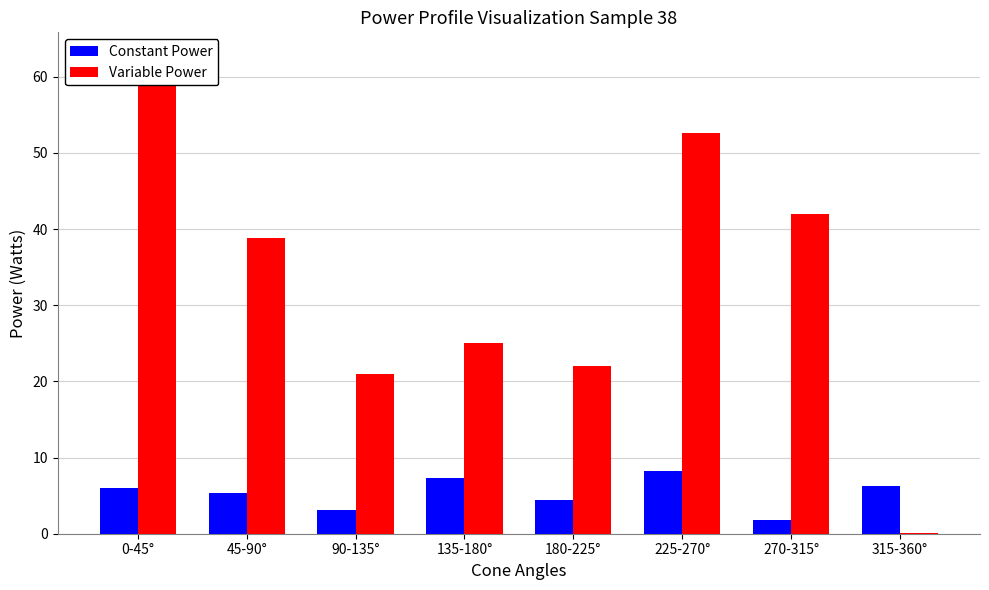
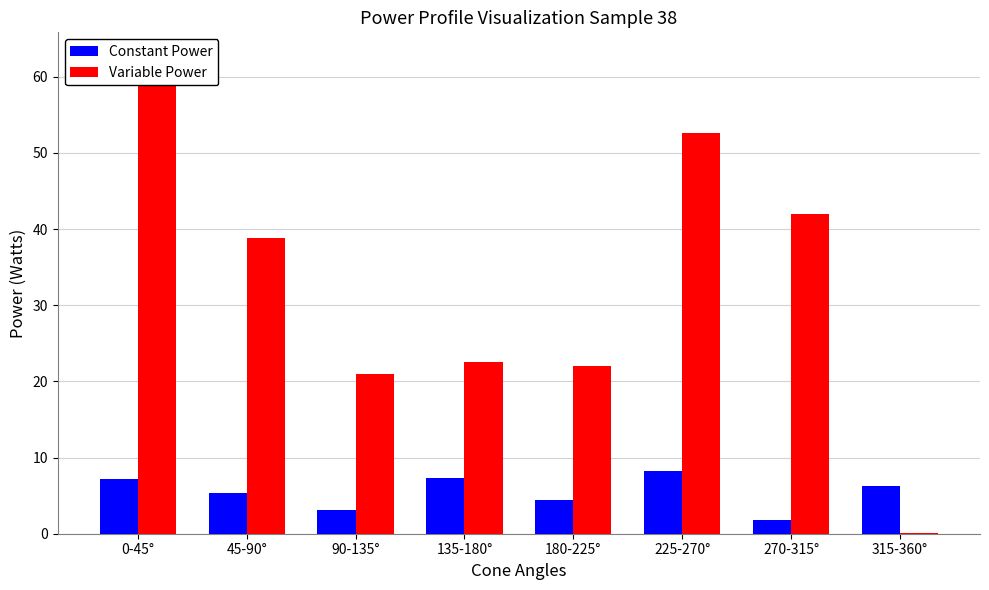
Constant Power, 0-45°: 6 -> 7
Variable Power, 135-180°: 25 -> 23
